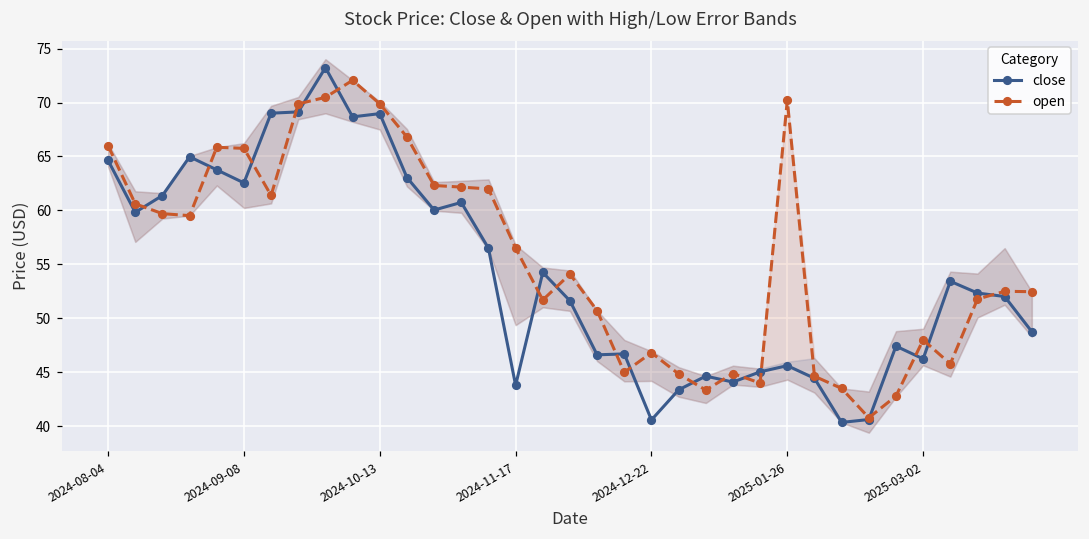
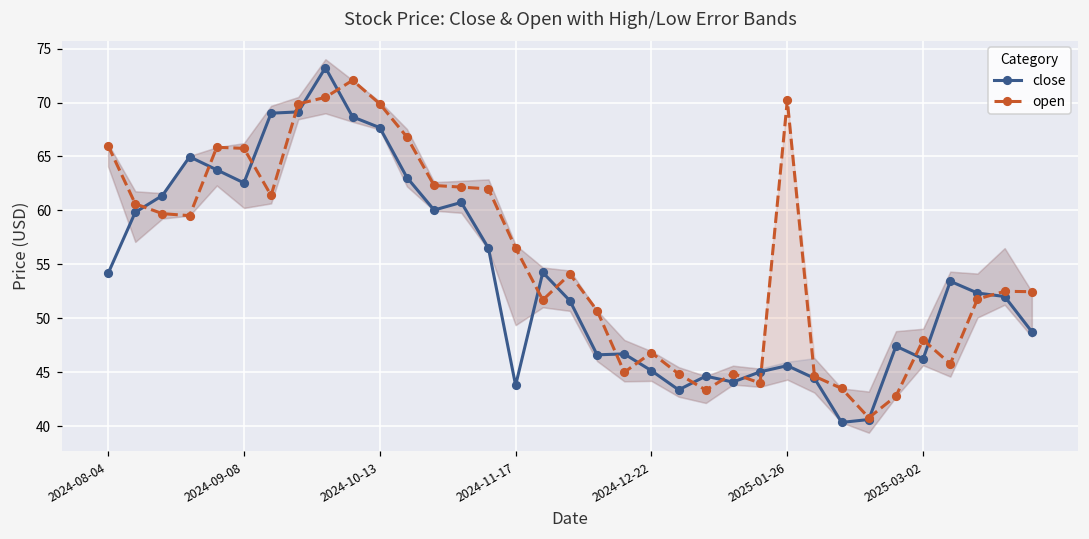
close, 2024-08-04: 65 -> 54
close, 2024-10-13: 69 -> 68
close, 2024-12-22: 41 -> 45
